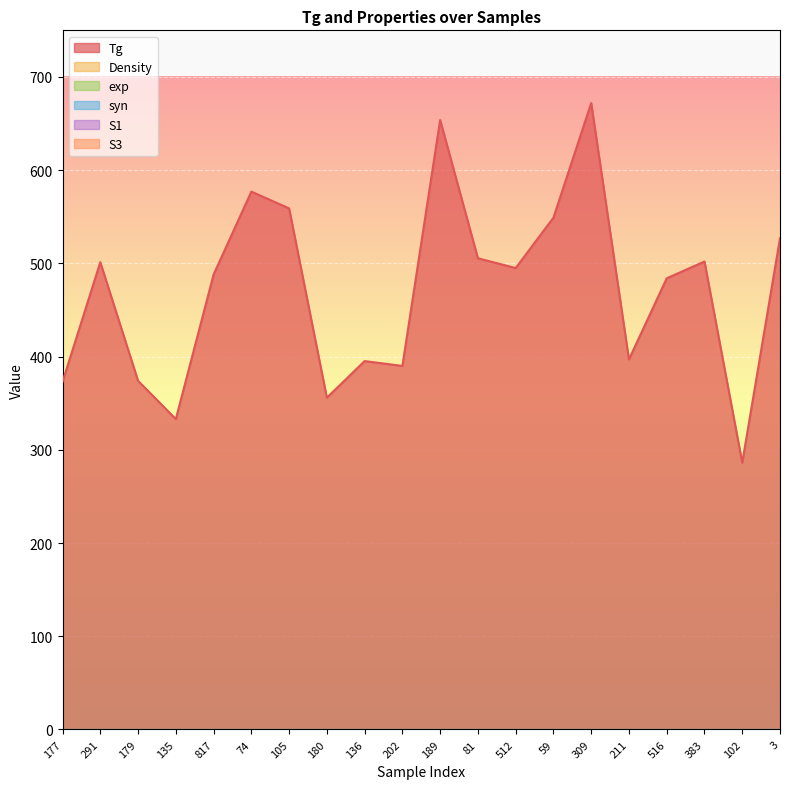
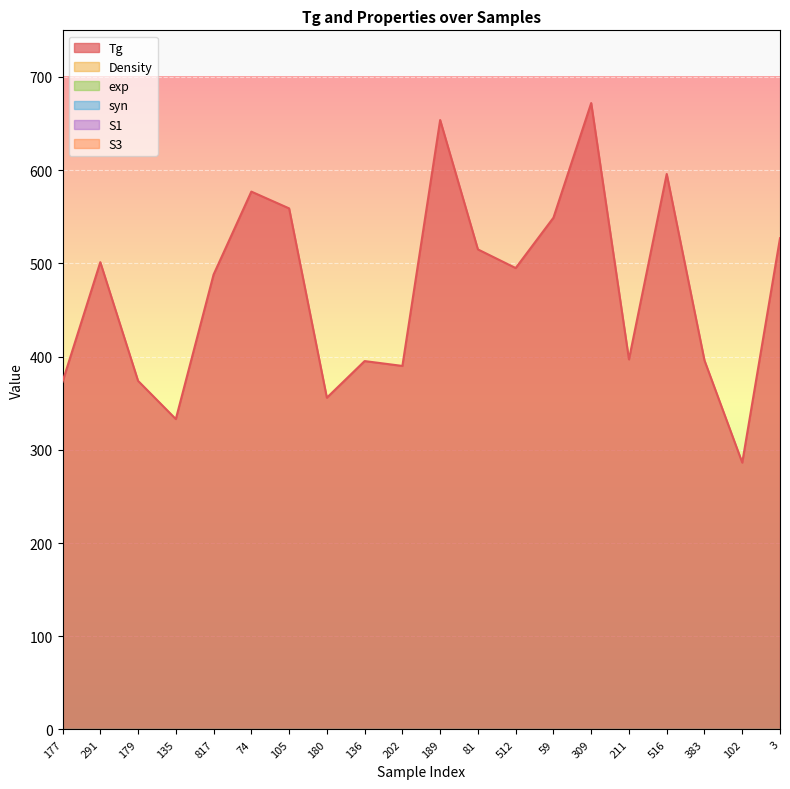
Tg, 81: 510 -> 520
Tg, 516: 480 -> 600
Tg, 383: 500 -> 400
